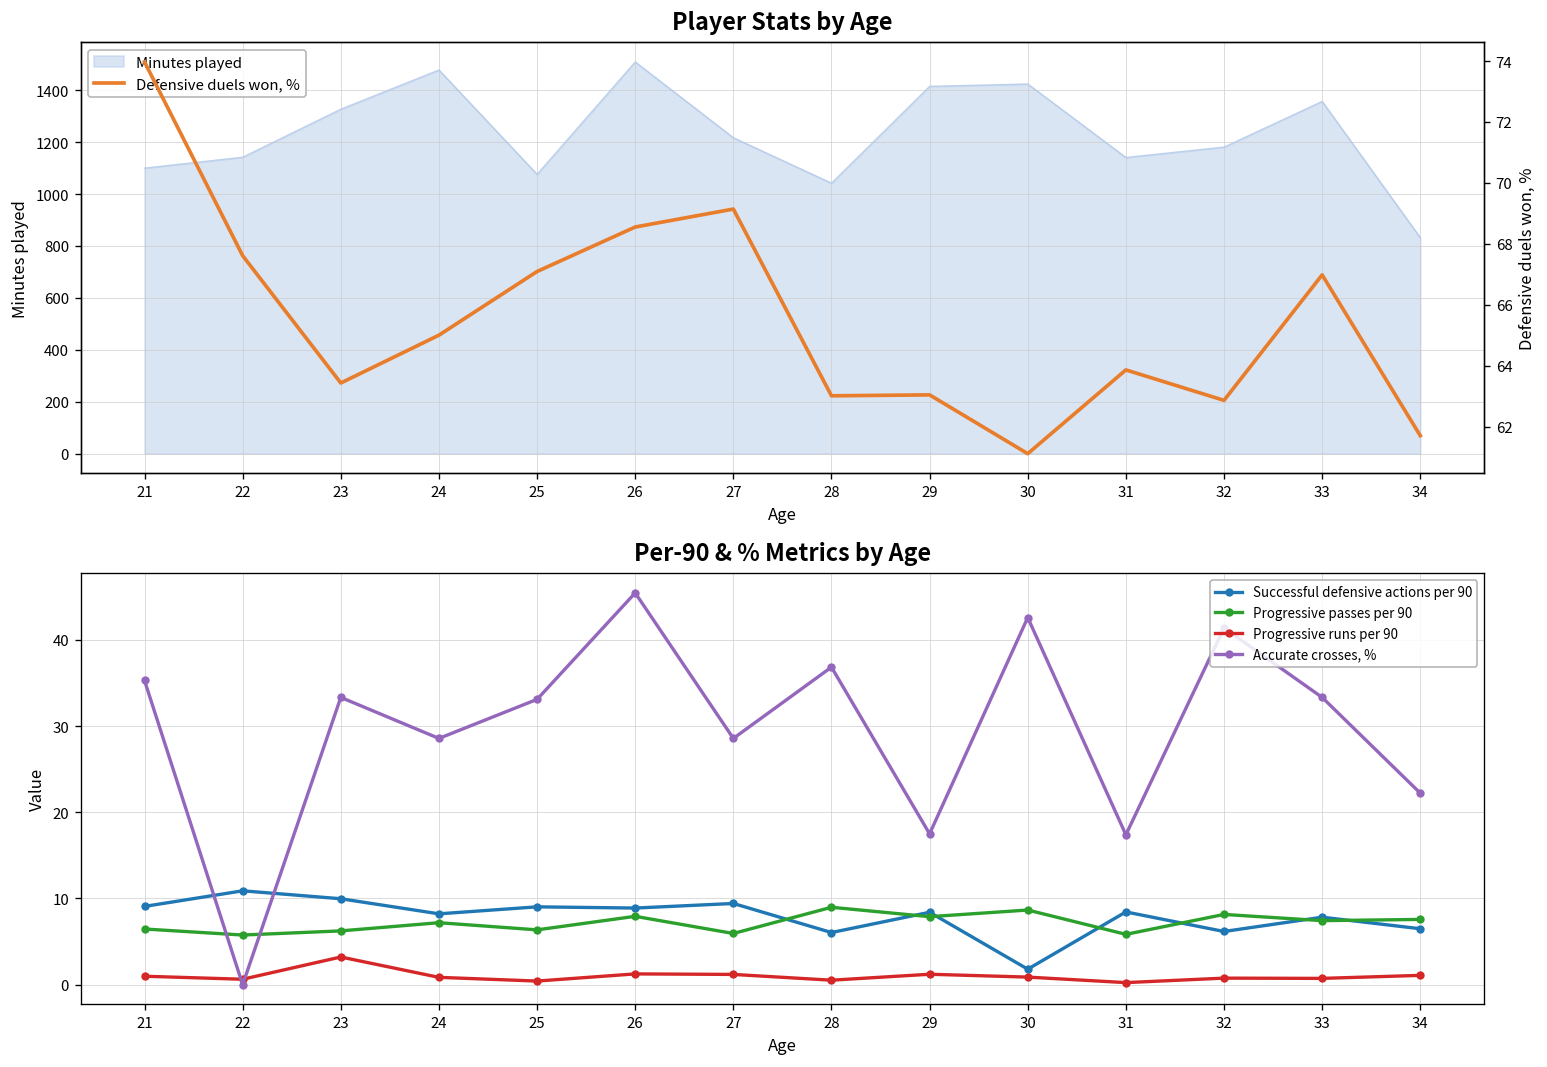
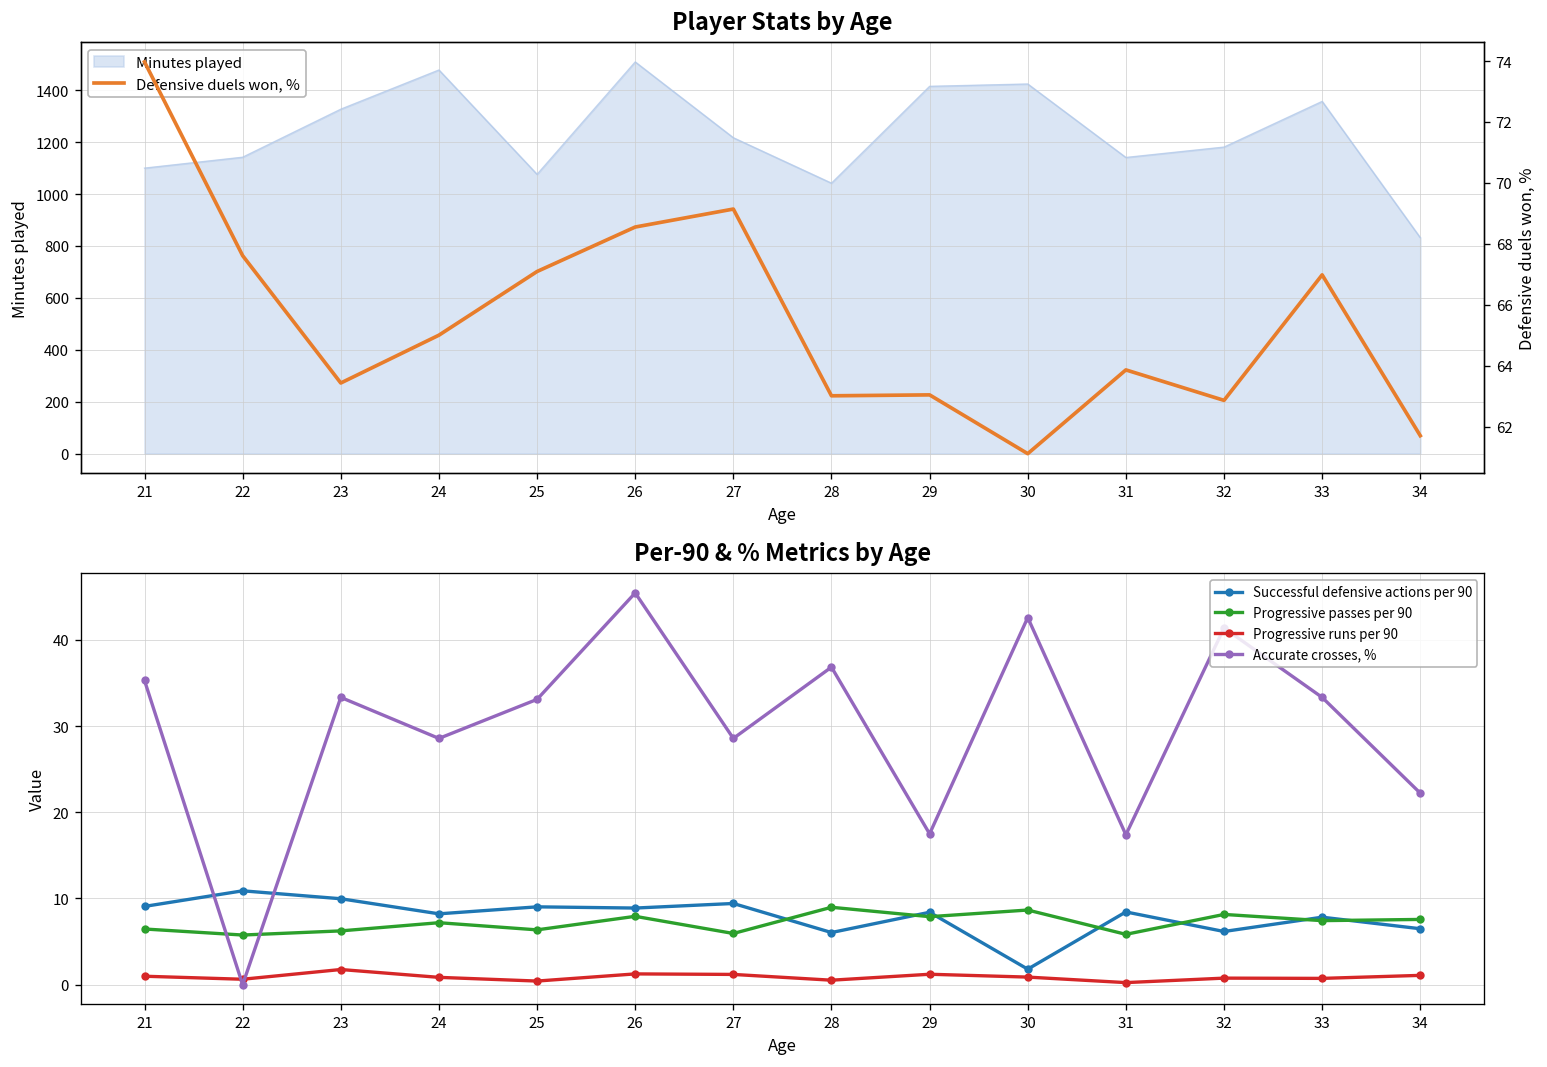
Per-90 & % Metrics by Age, Progressive runs per 90, 23: 3 -> 2
